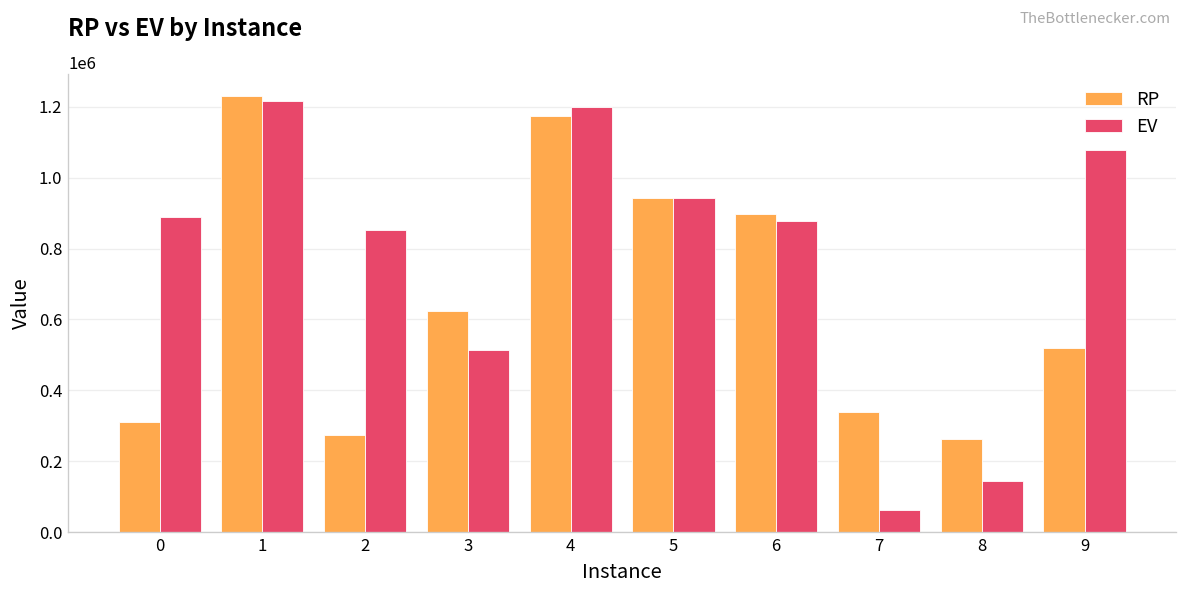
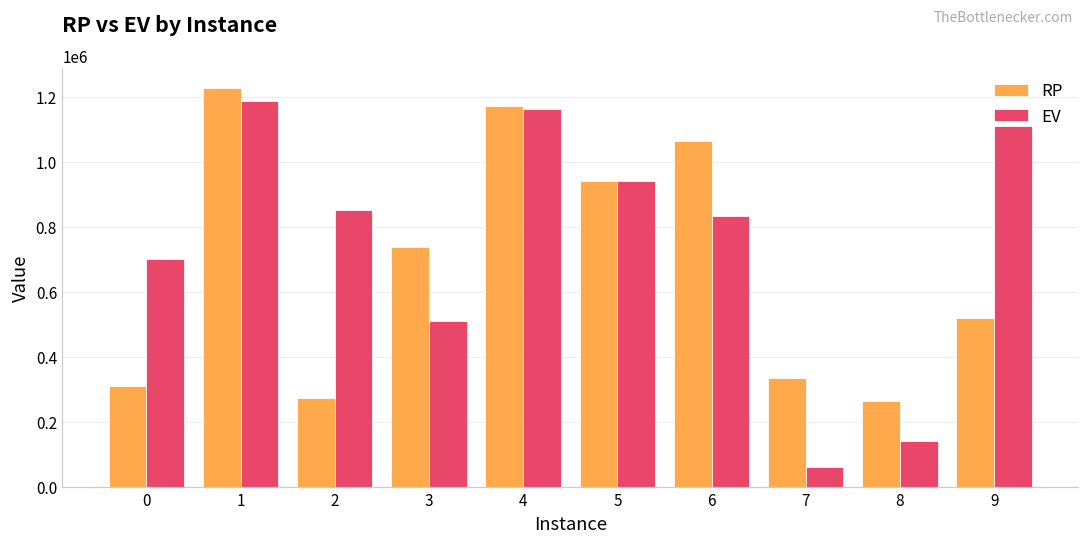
EV, 0: 890000 -> 700000
EV, 1: 1210000 -> 1190000
RP, 3: 620000 -> 740000
EV, 4: 1200000 -> 1160000
RP, 6: 900000 -> 1070000
EV, 6: 880000 -> 830000
EV, 9: 1080000 -> 1110000
